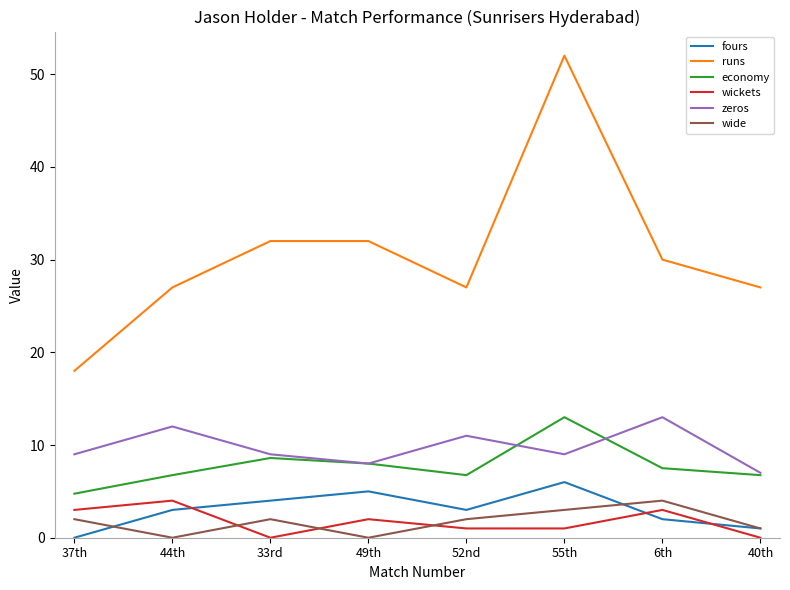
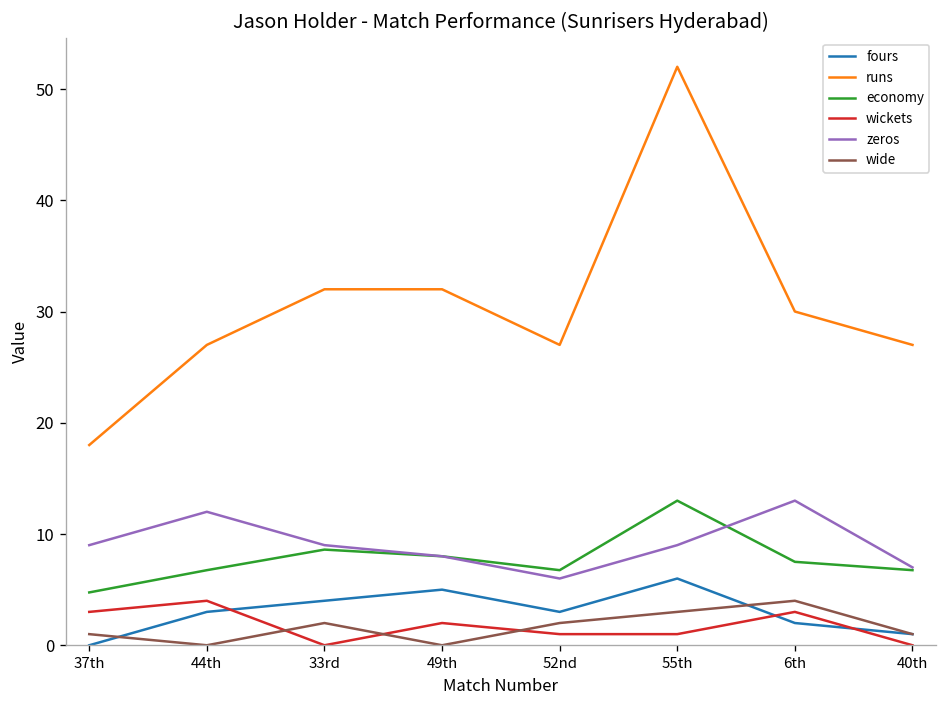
wide, 37th: 2 -> 1
zeros, 52nd: 11 -> 6
